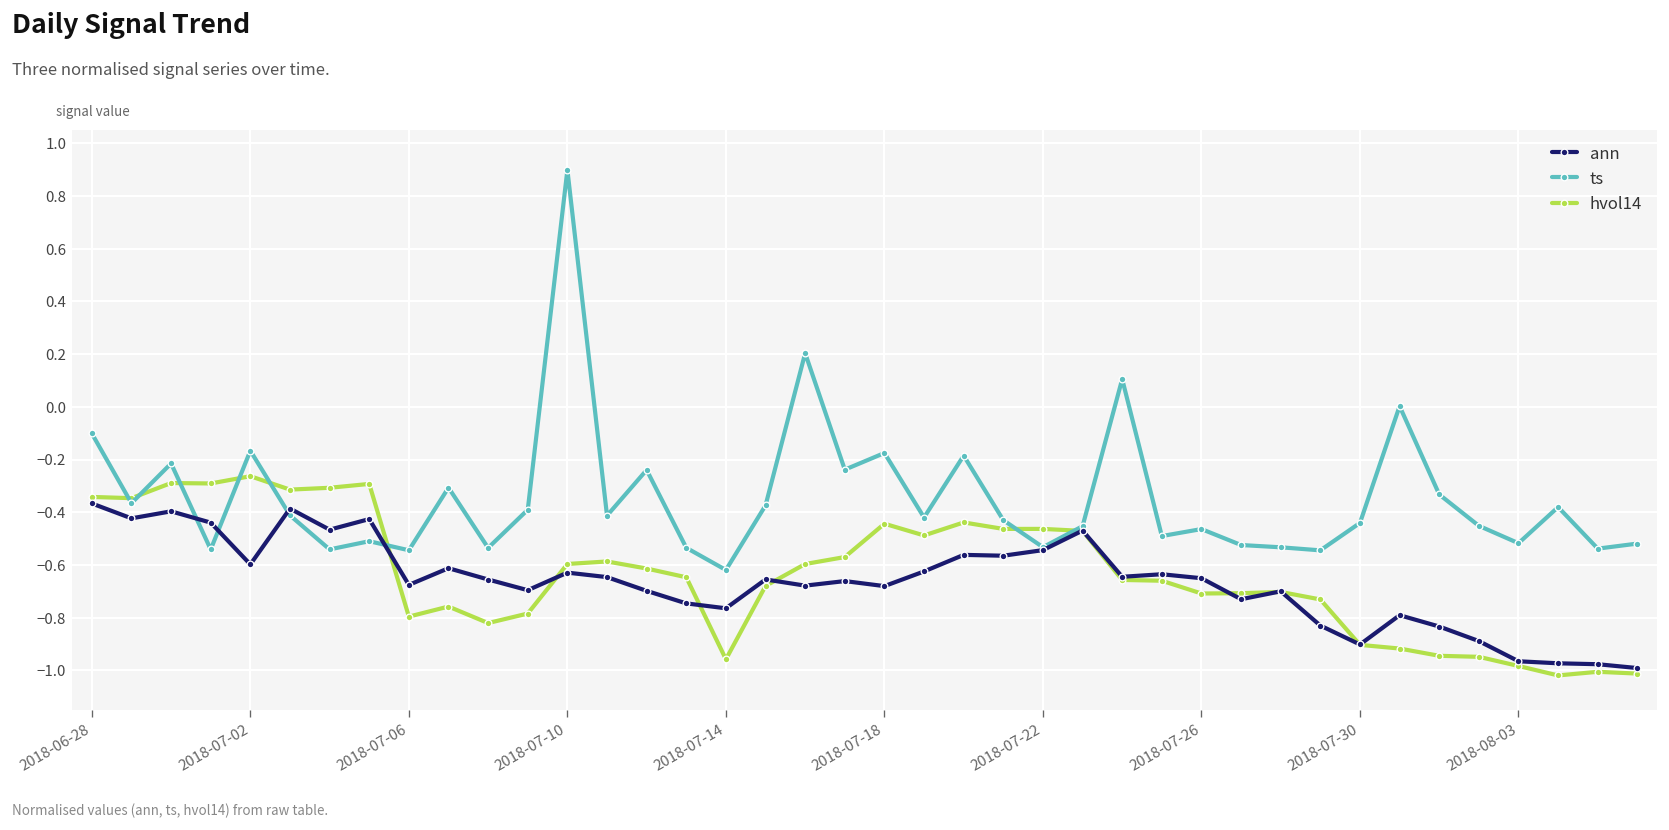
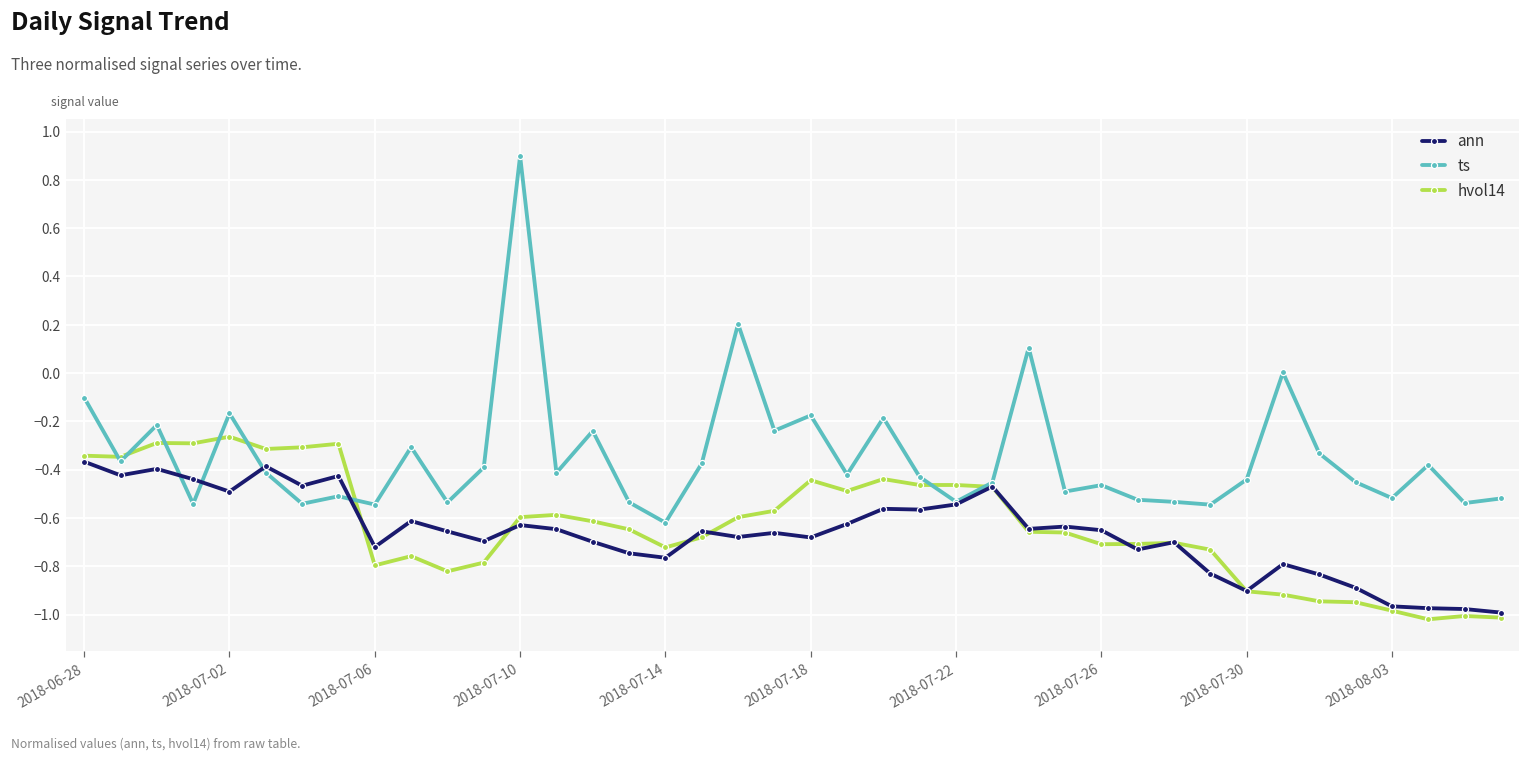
ann, 2018-07-02: -0.60 -> -0.49
ann, 2018-07-06: -0.68 -> -0.72
hvol14, 2018-07-14: -0.96 -> -0.72
